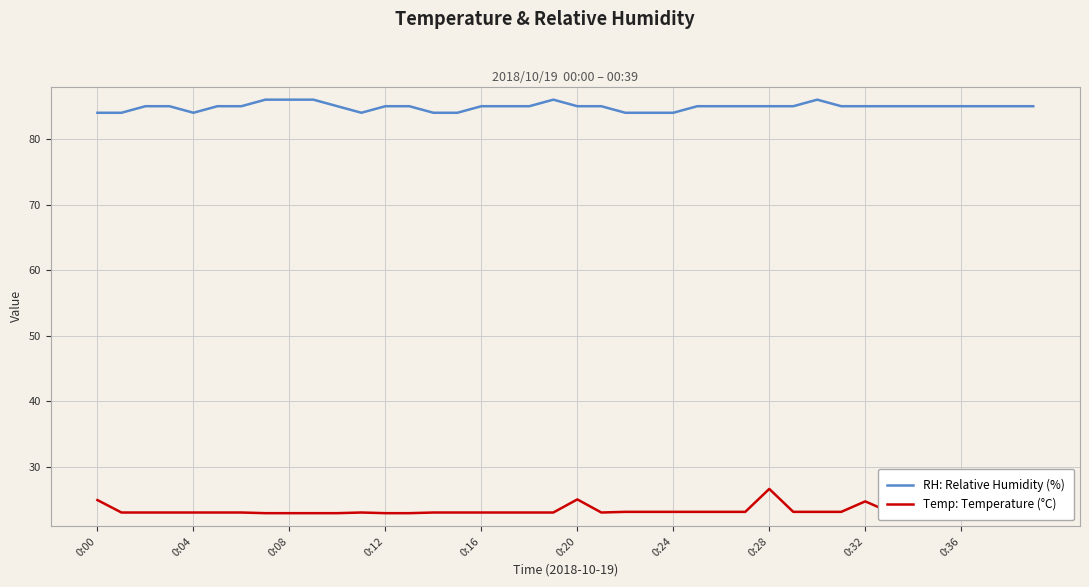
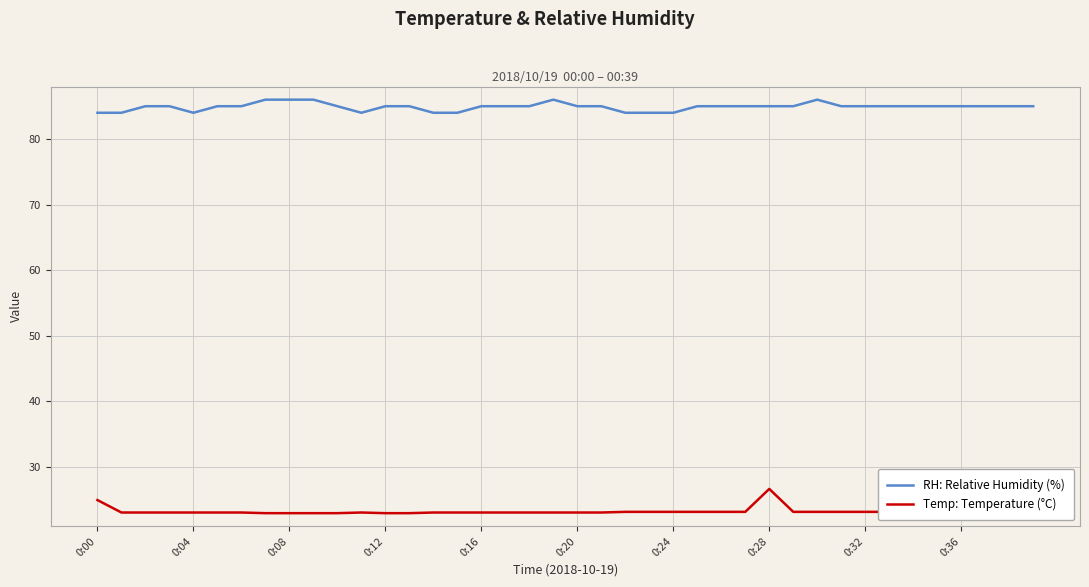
Temp: Temperature (°C), 0:20: 25 -> 23
Temp: Temperature (°C), 0:32: 25 -> 23
